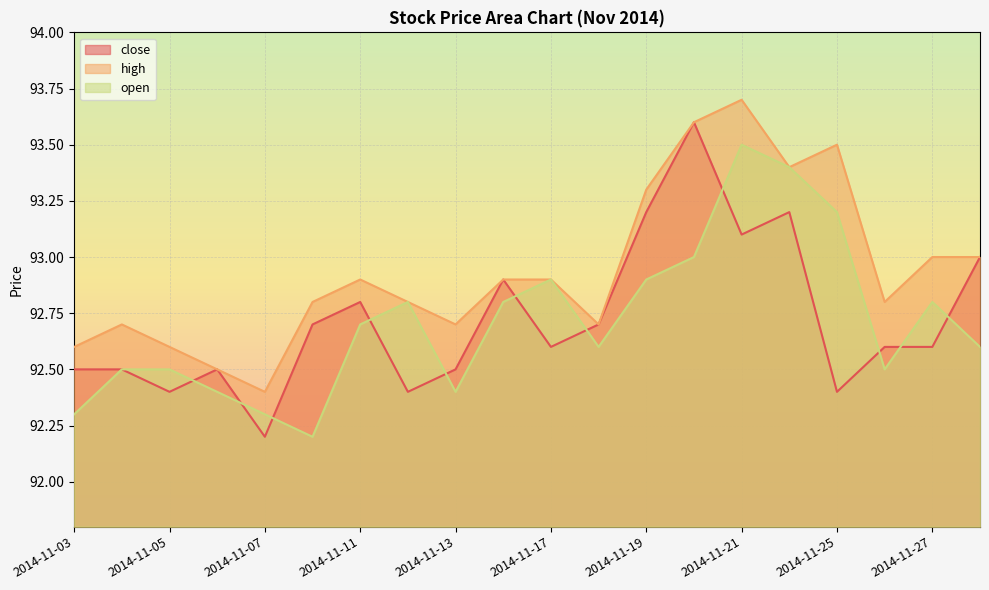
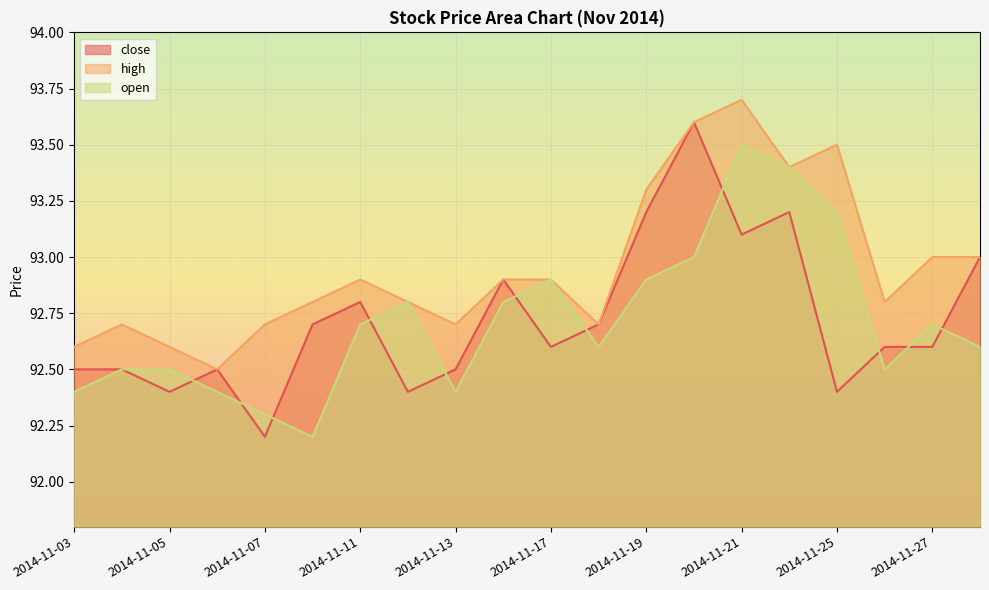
open, 2014-11-03: 92.3 -> 92.4
high, 2014-11-07: 92.4 -> 92.7
open, 2014-11-27: 92.8 -> 92.7
